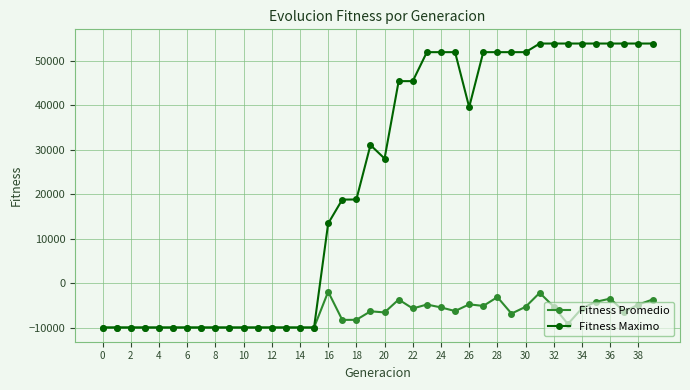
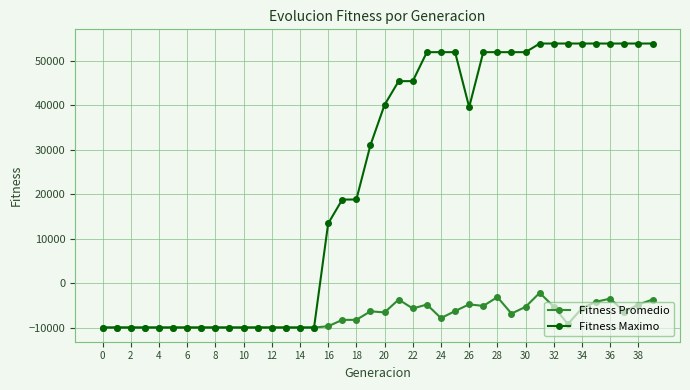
Fitness Promedio, 16: -2000 -> -10000
Fitness Maximo, 20: 28000 -> 40000
Fitness Promedio, 24: -5000 -> -8000
